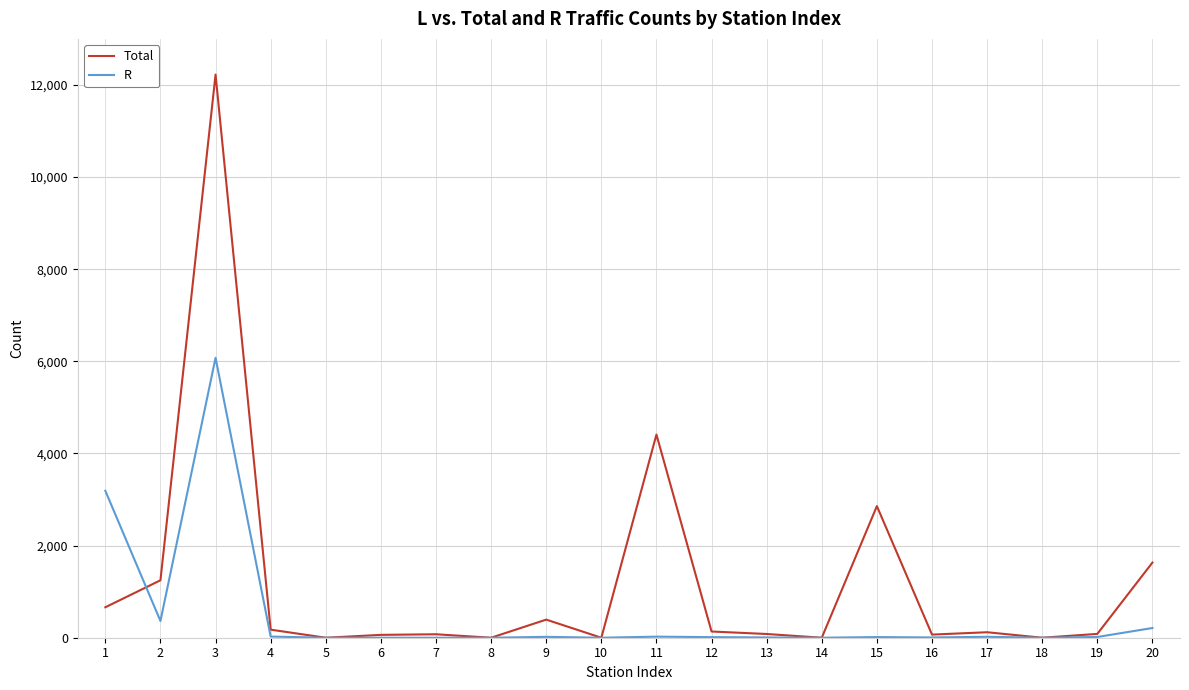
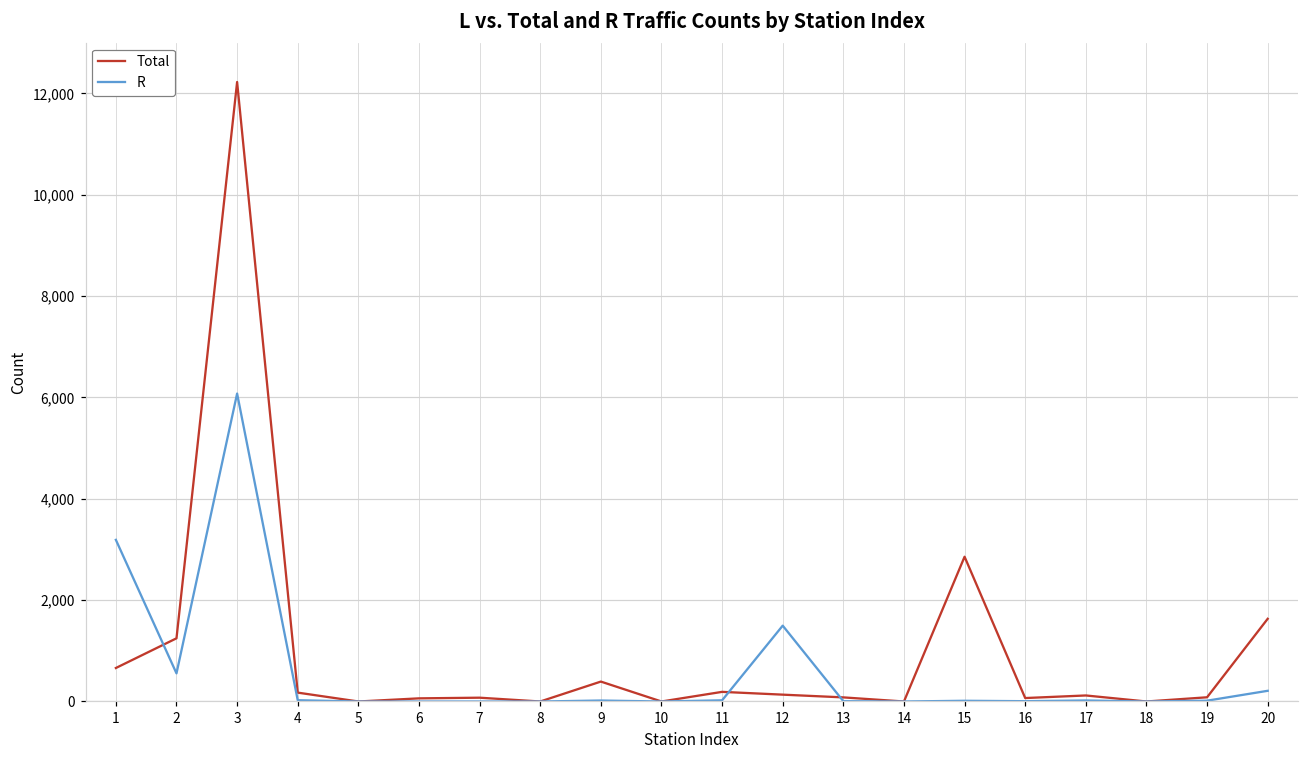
R, 2: 400 -> 600
Total, 11: 4,400 -> 200
R, 12: 0 -> 1,500
